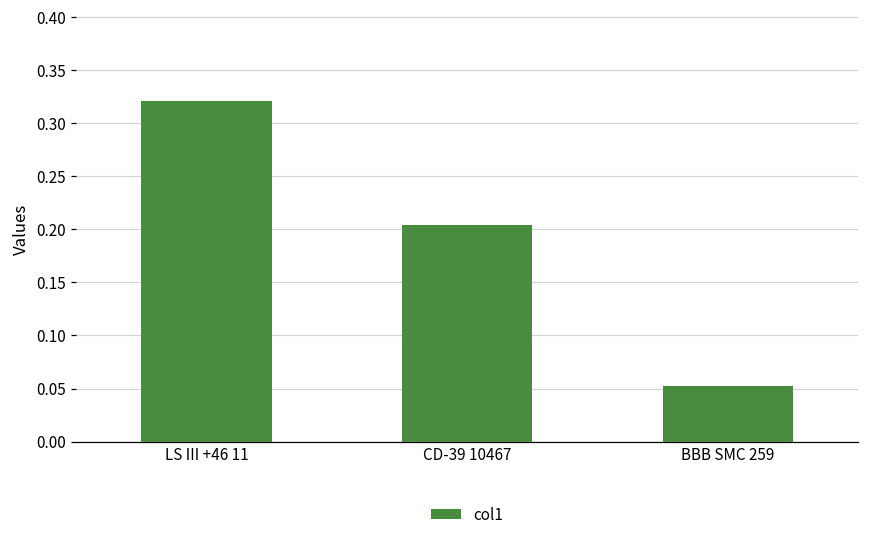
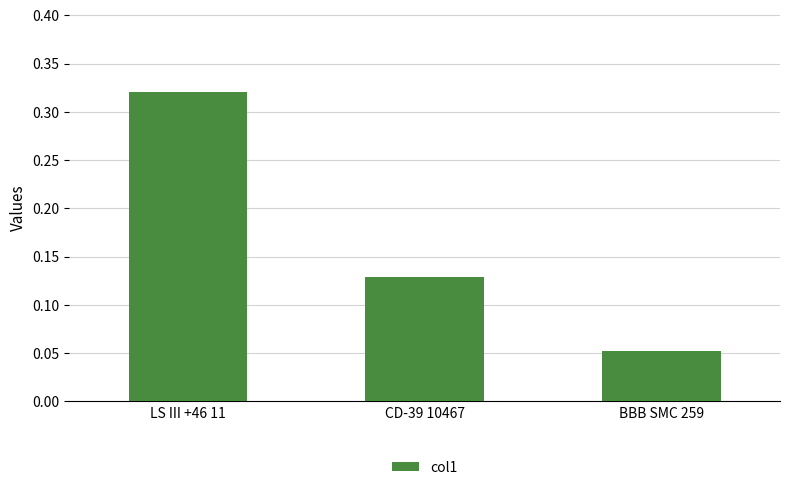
CD-39 10467: 0.20 -> 0.13
